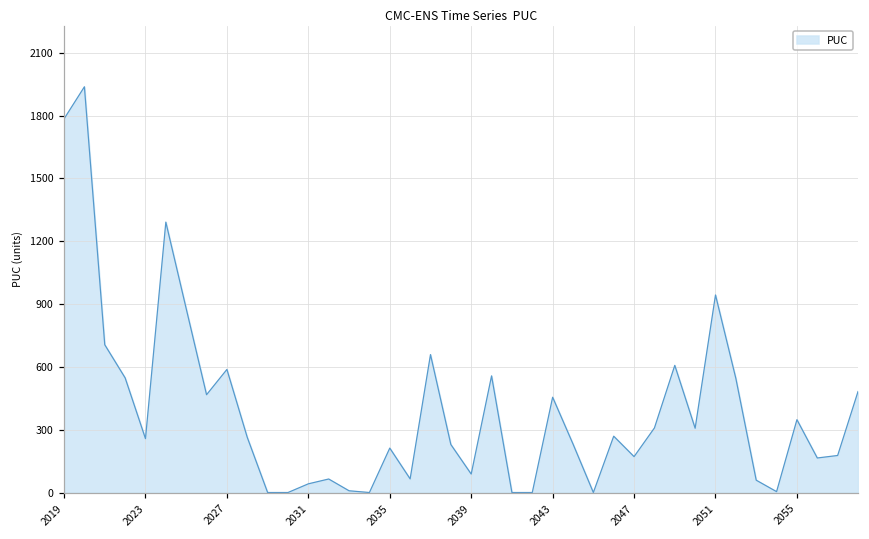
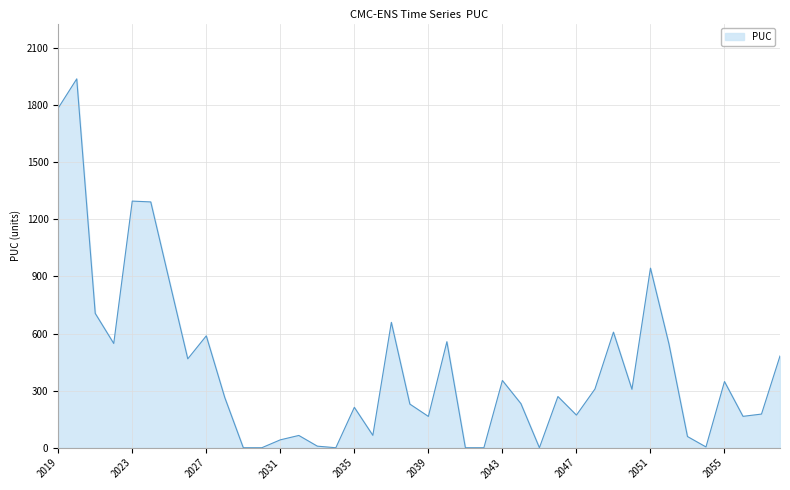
2023: 260 -> 1300
2039: 90 -> 160
2043: 460 -> 350
